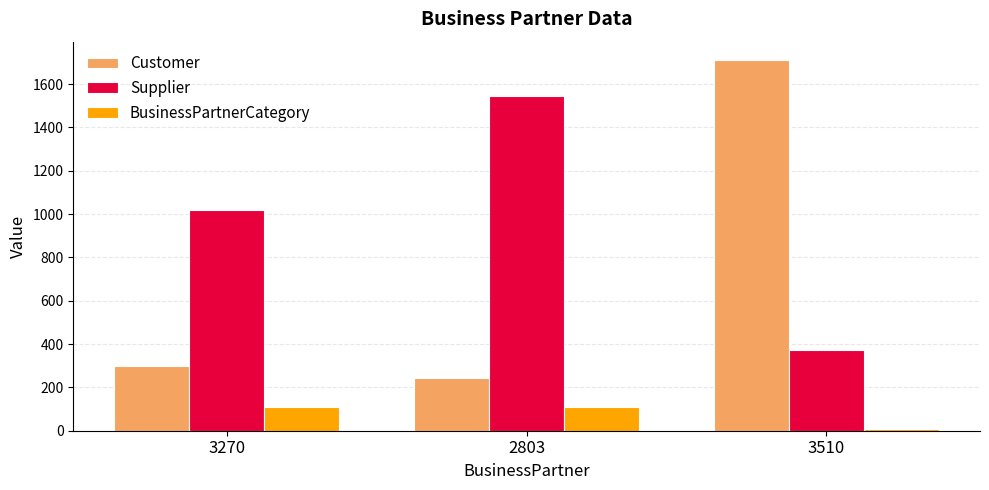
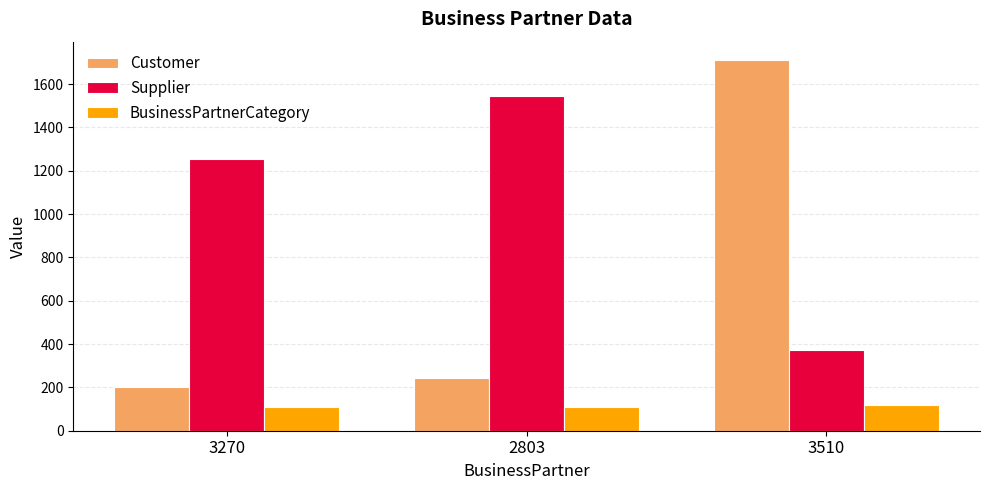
Customer, 3270: 300 -> 200
Supplier, 3270: 1020 -> 1250
BusinessPartnerCategory, 3510: 10 -> 120
